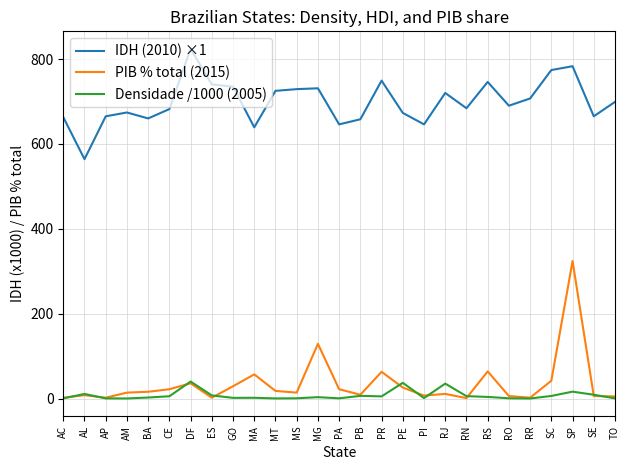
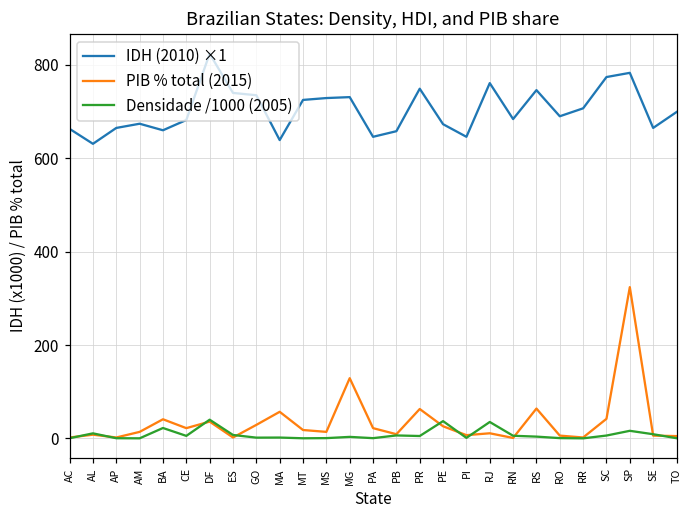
IDH (2010) ×1, AL: 560 -> 630
PIB % total (2015), BA: 20 -> 40
Densidade /1000 (2005), BA: 0 -> 20
IDH (2010) ×1, RJ: 720 -> 760
